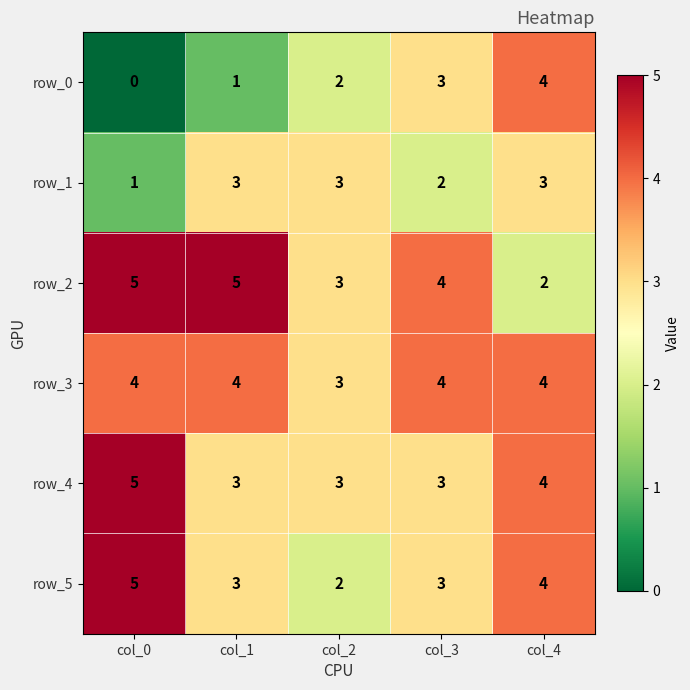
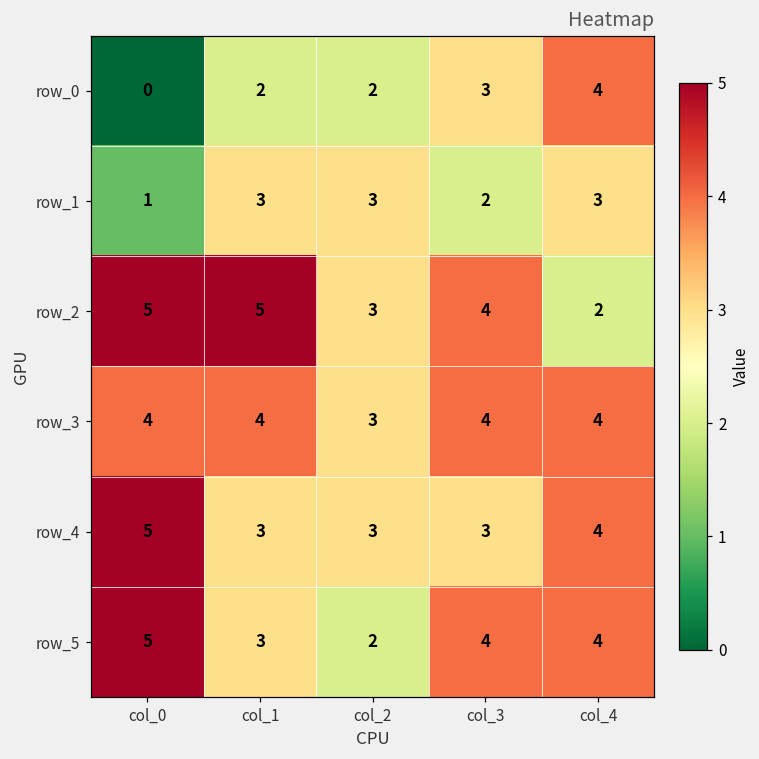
row_0, col_1: 1 -> 2
row_5, col_3: 3 -> 4
